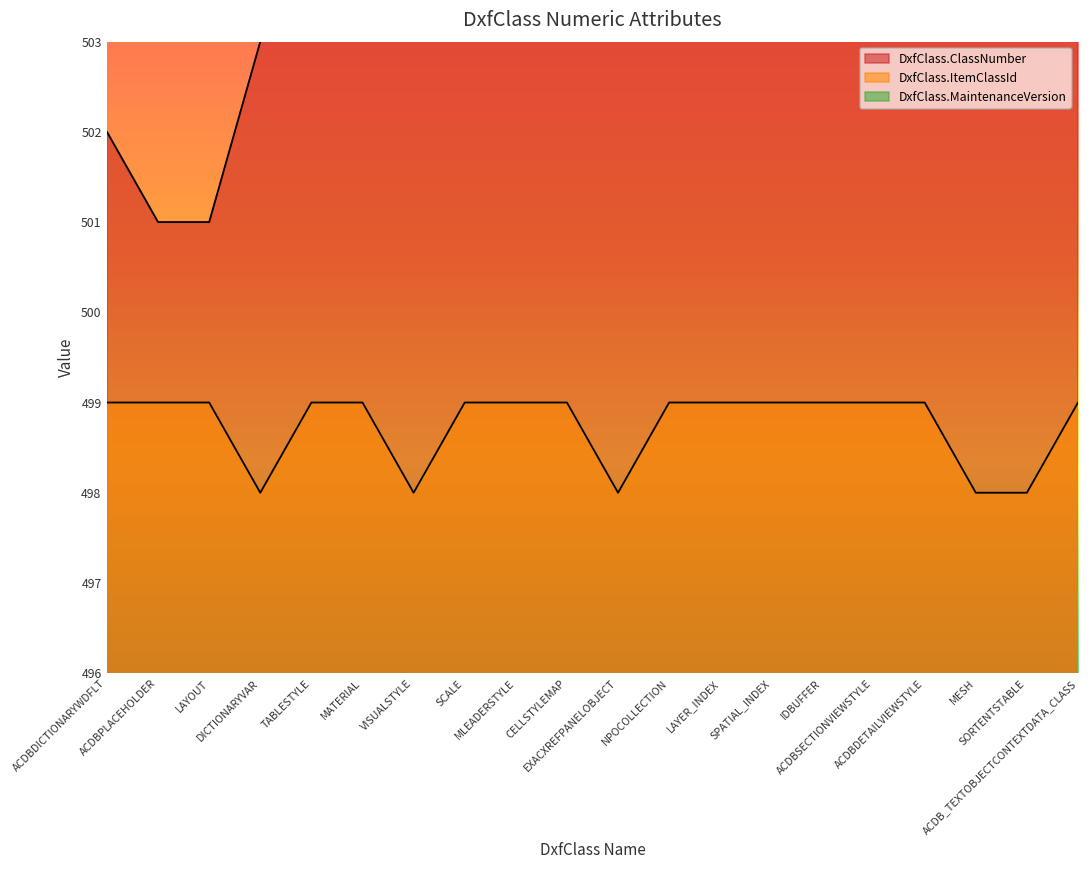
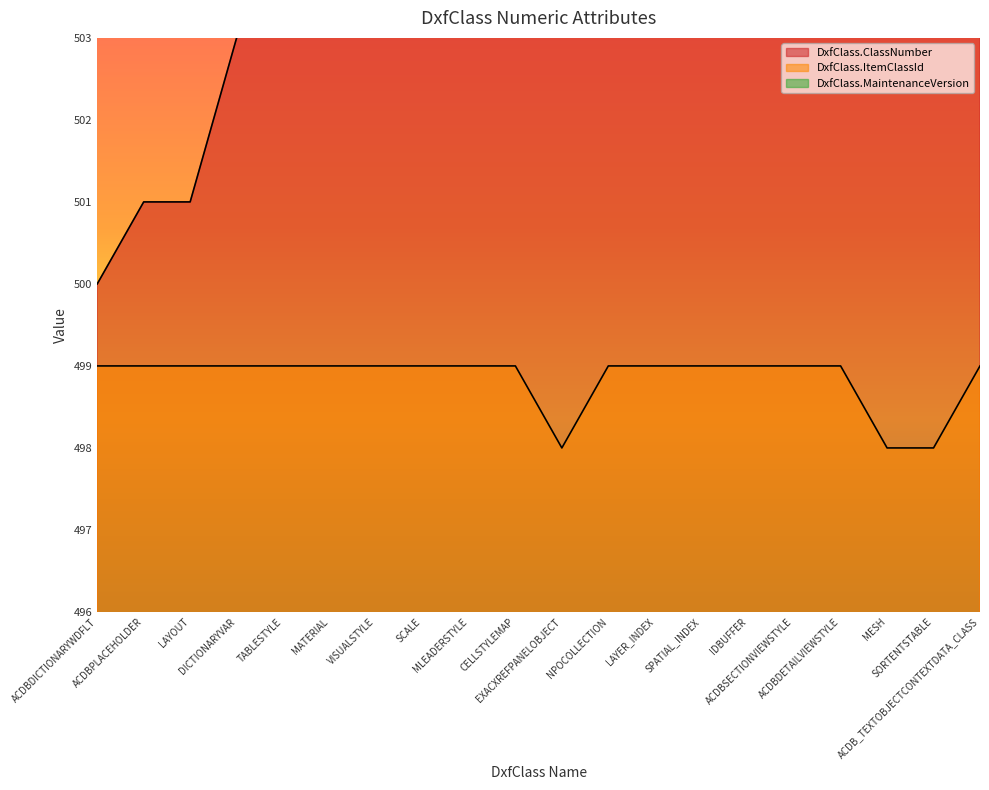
DxfClass.ClassNumber, ACDBDICTIONARYWDFLT: 502 -> 500
DxfClass.ItemClassId, DICTIONARYVAR: 498 -> 499
DxfClass.ItemClassId, VISUALSTYLE: 498 -> 499
